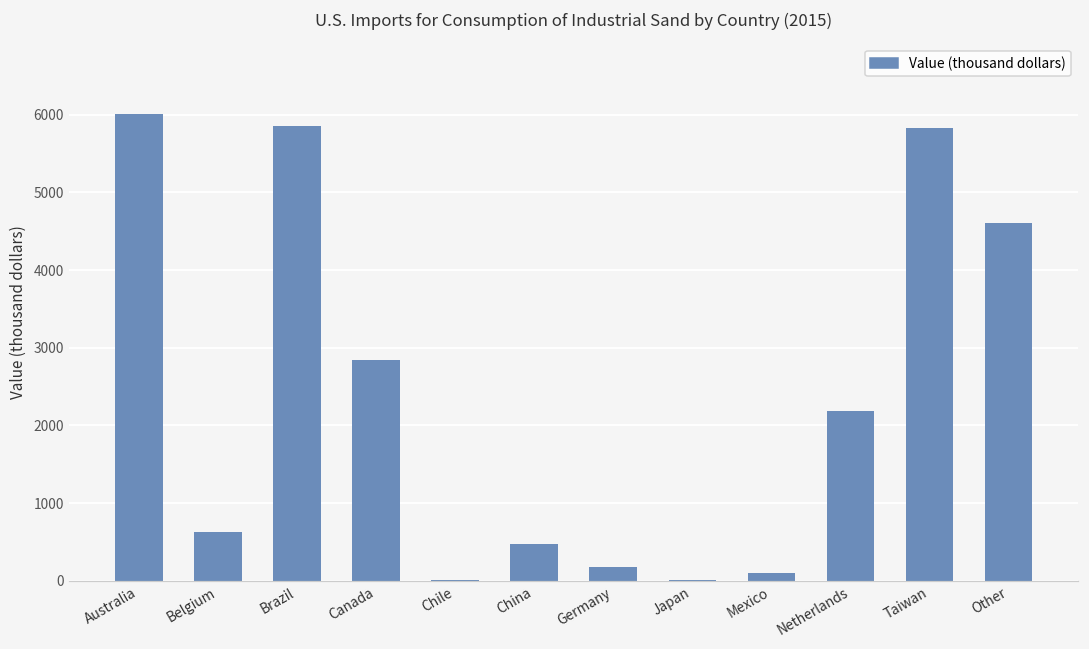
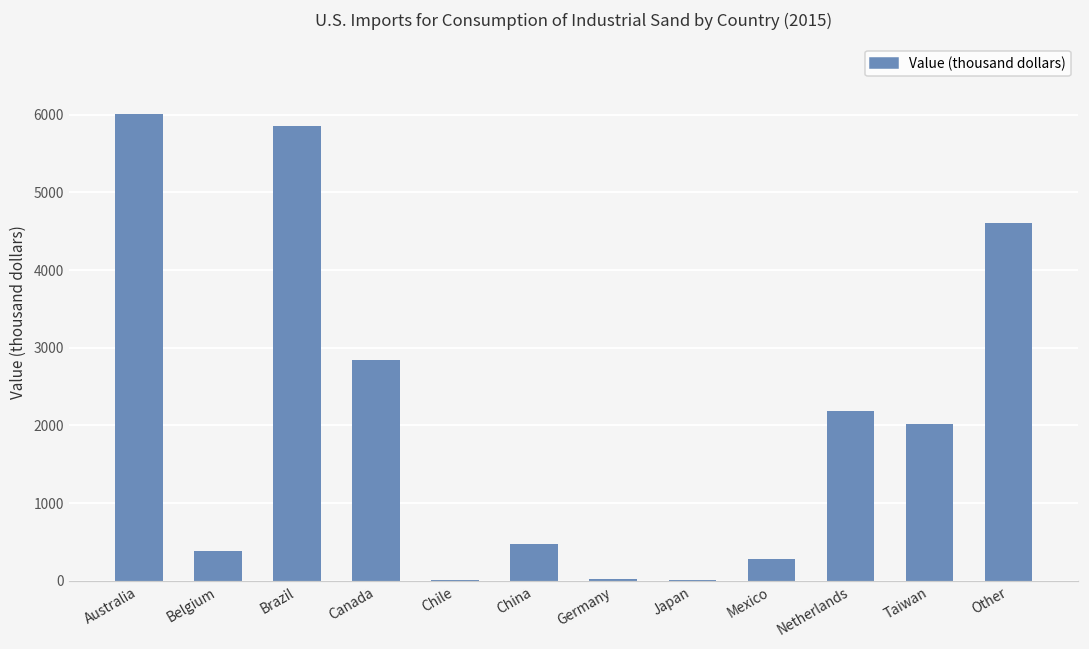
Belgium: 600 -> 400
Germany: 200 -> 0
Mexico: 100 -> 300
Taiwan: 5800 -> 2000
